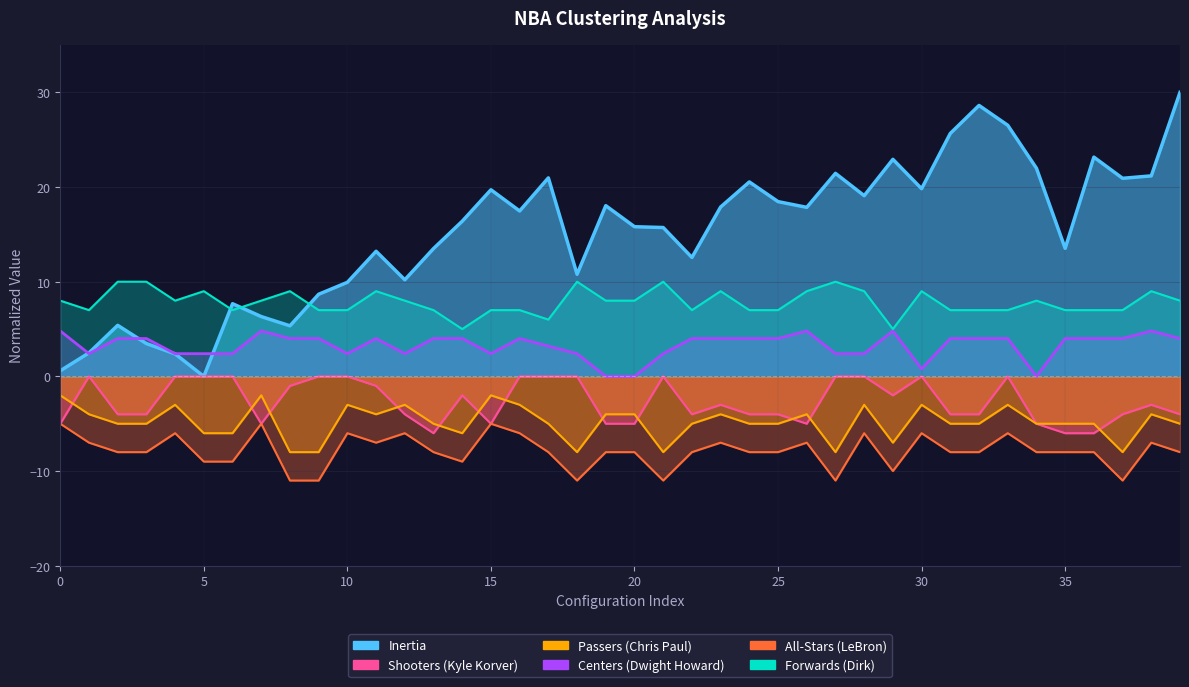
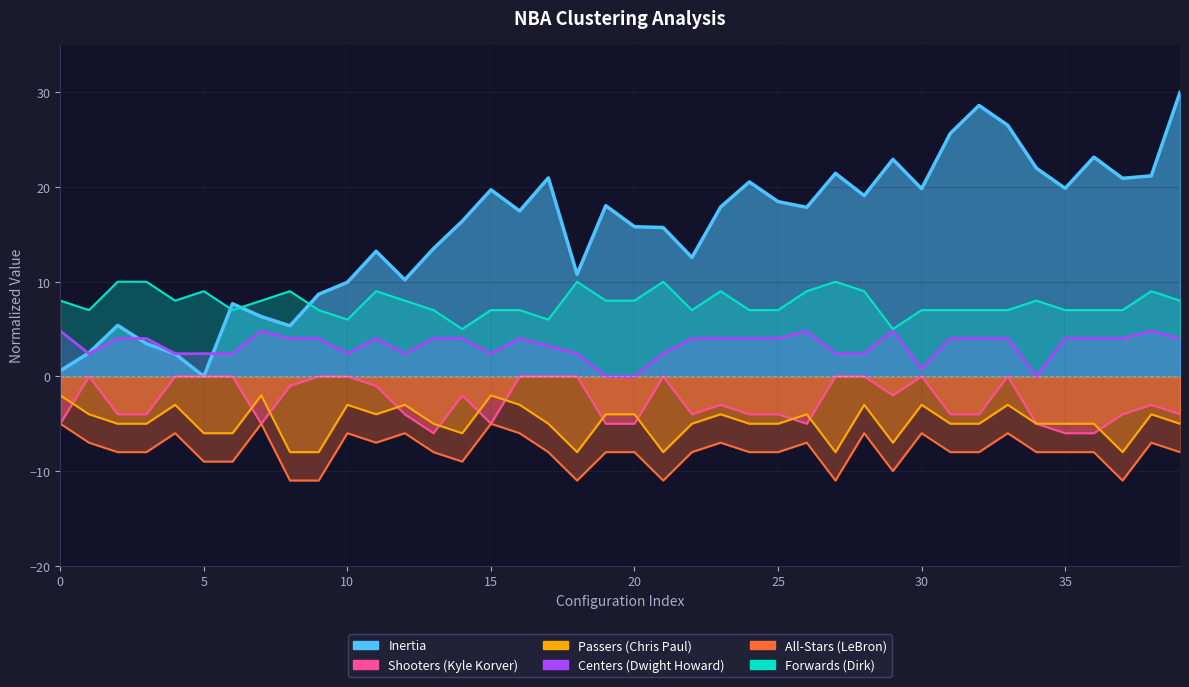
Forwards (Dirk), 10: 7 -> 6
Forwards (Dirk), 30: 9 -> 7
Inertia, 35: 14 -> 20
